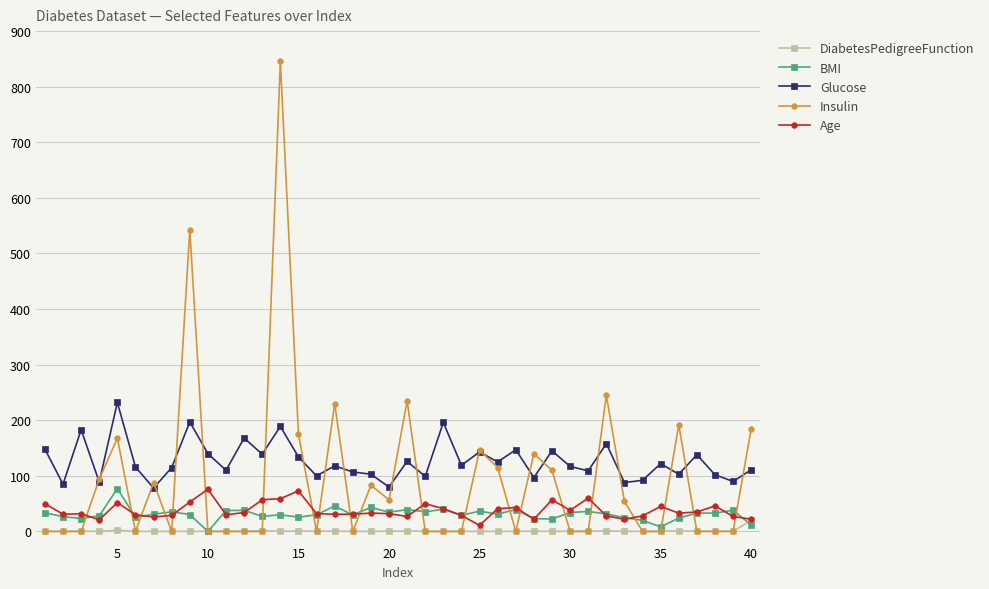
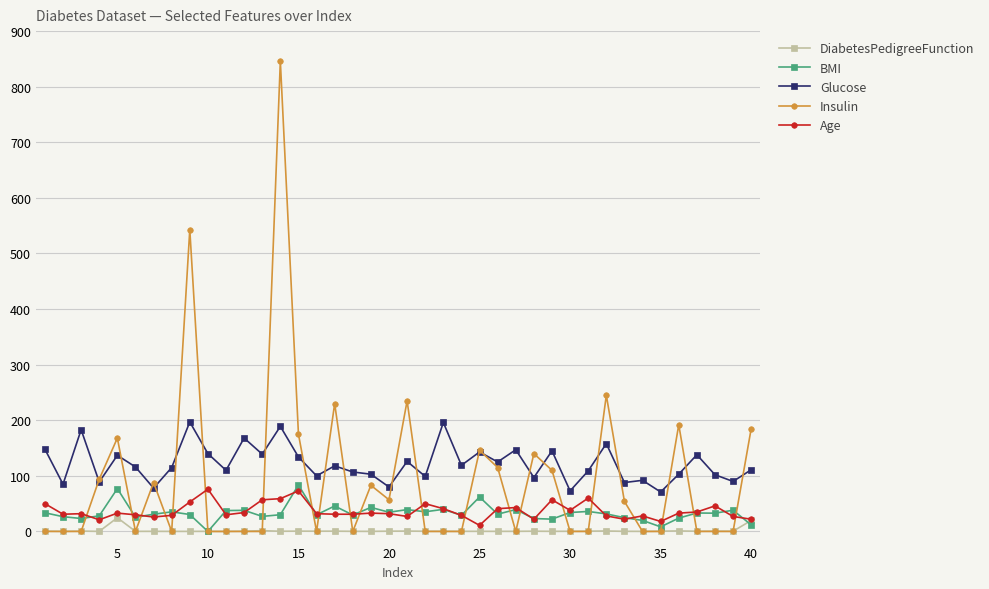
DiabetesPedigreeFunction, 5: 0 -> 20
Glucose, 5: 230 -> 140
Age, 5: 50 -> 30
BMI, 15: 30 -> 80
BMI, 25: 40 -> 60
Glucose, 30: 120 -> 70
Glucose, 35: 120 -> 70
Age, 35: 50 -> 20
